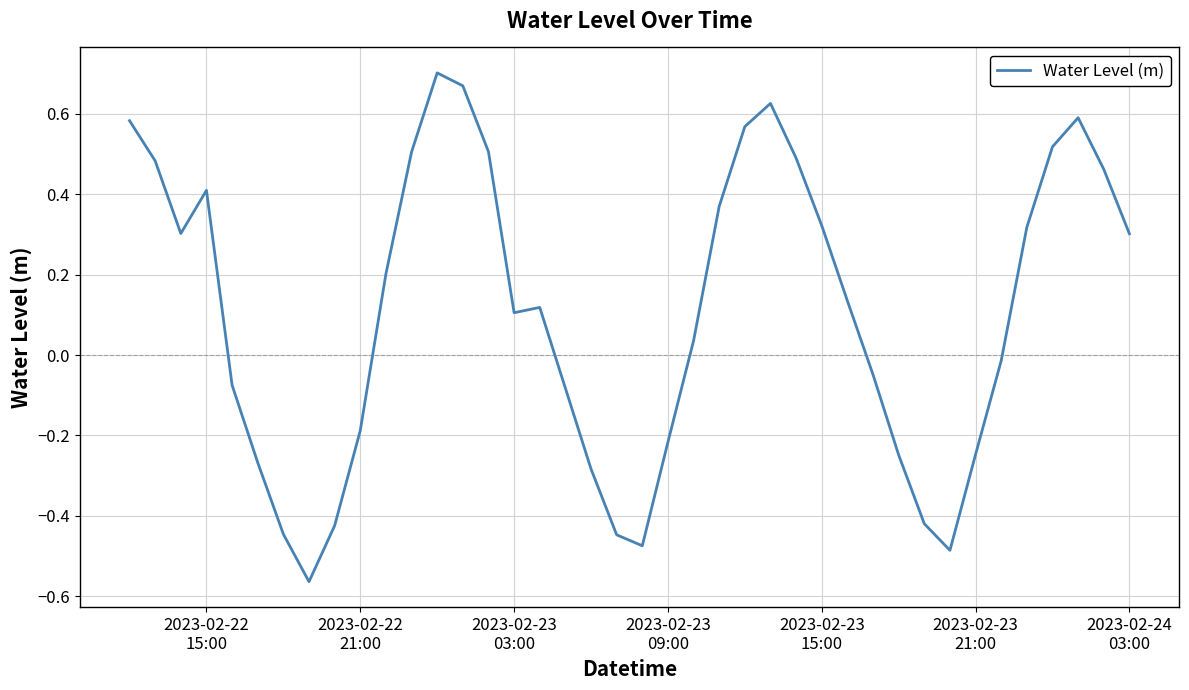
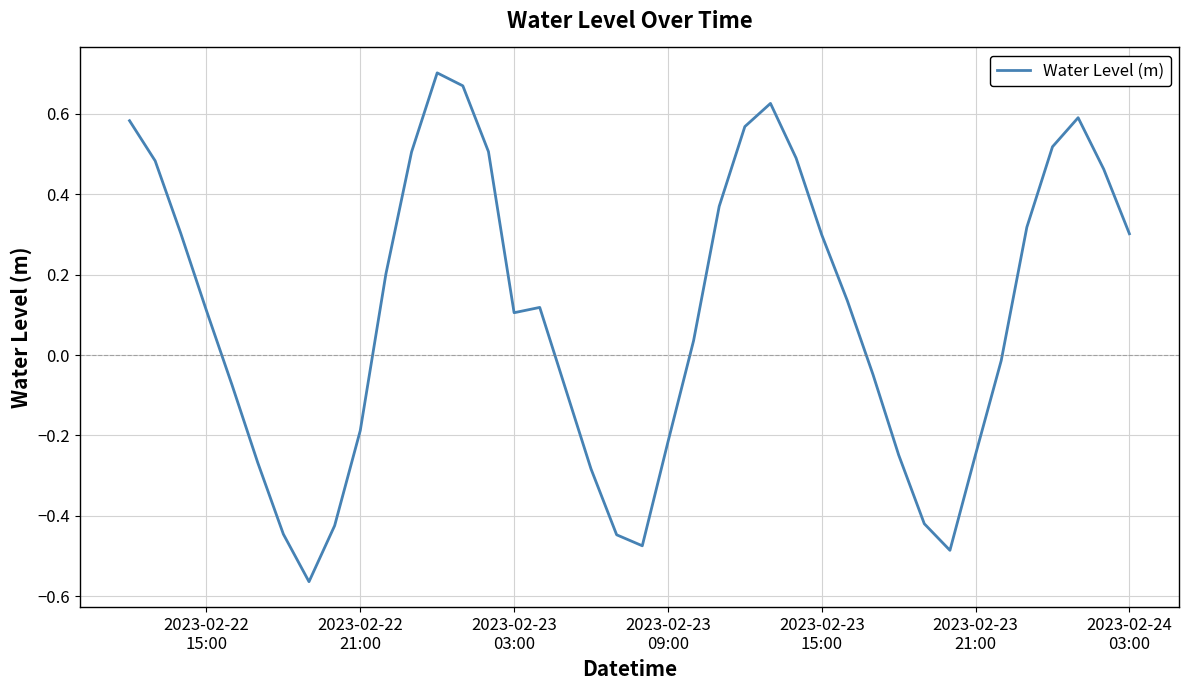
2023-02-22 15:00: 0.41 -> 0.11
2023-02-23 15:00: 0.32 -> 0.30
